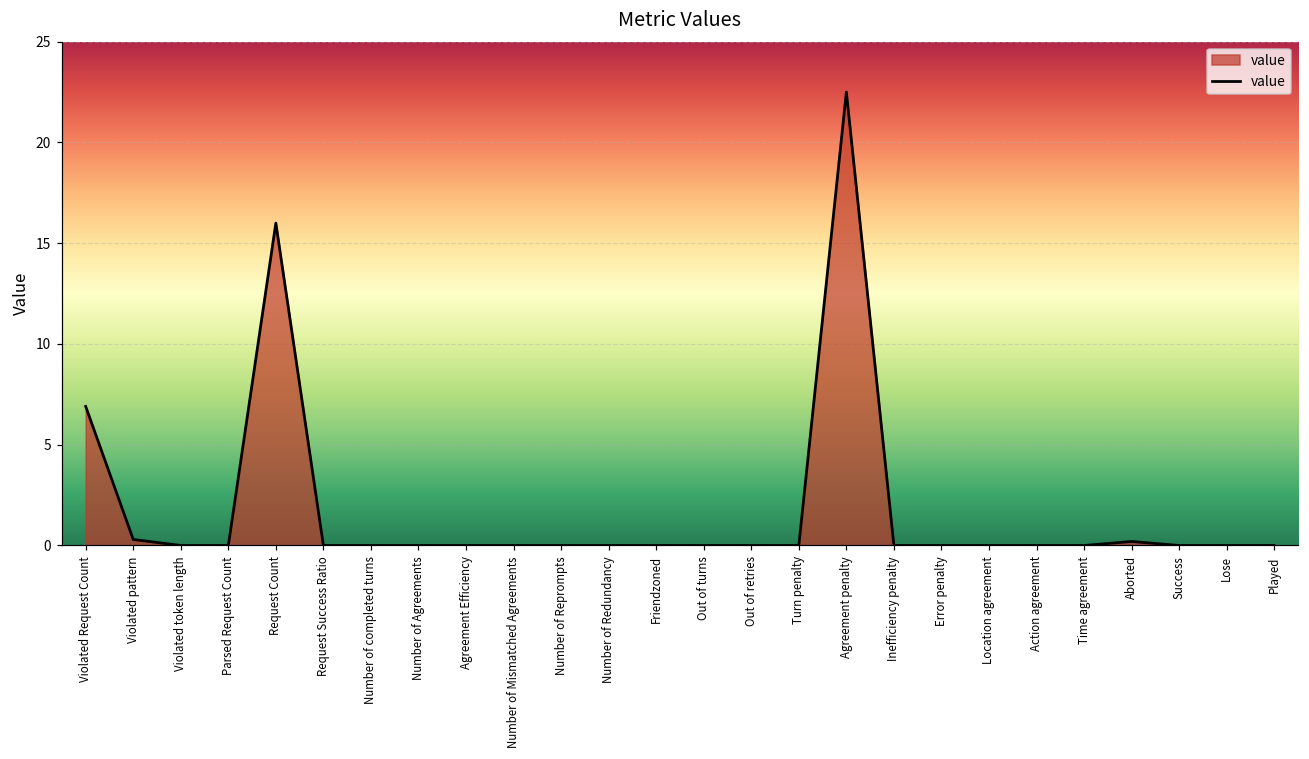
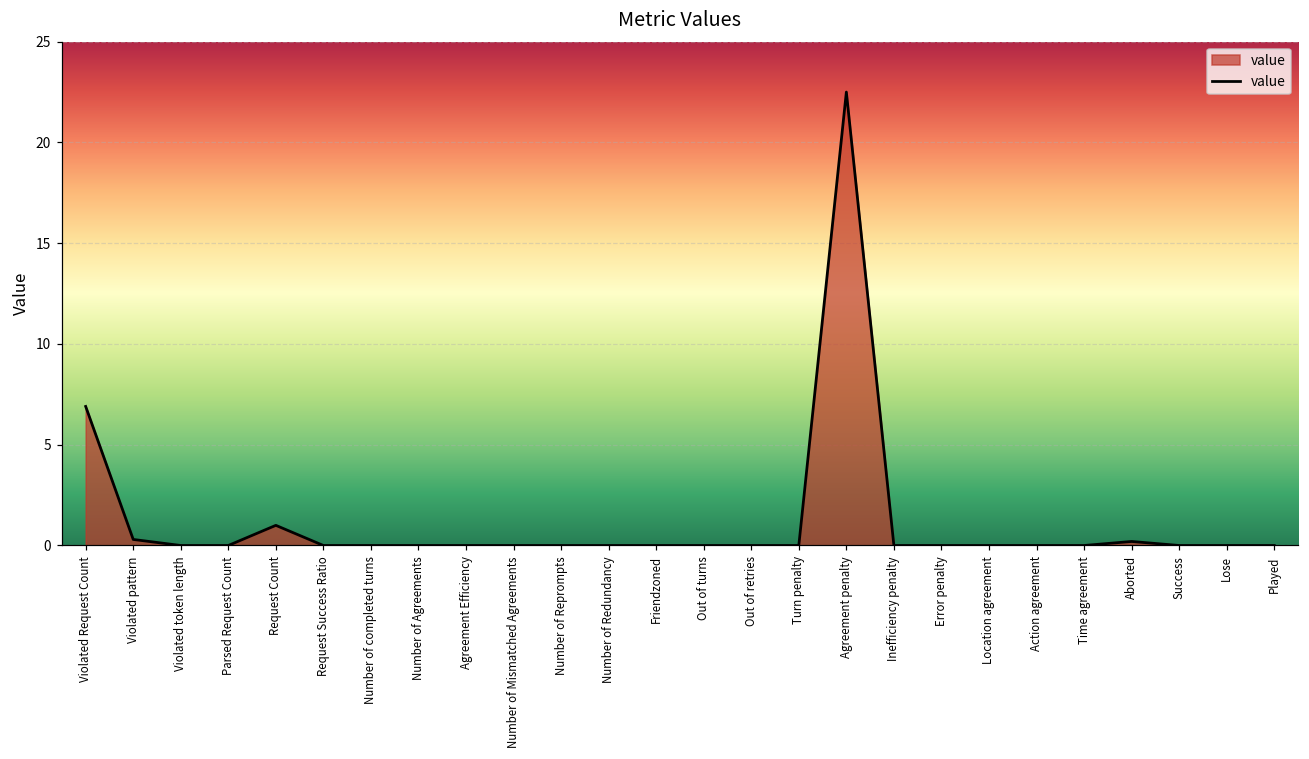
Request Count: 16 -> 1
